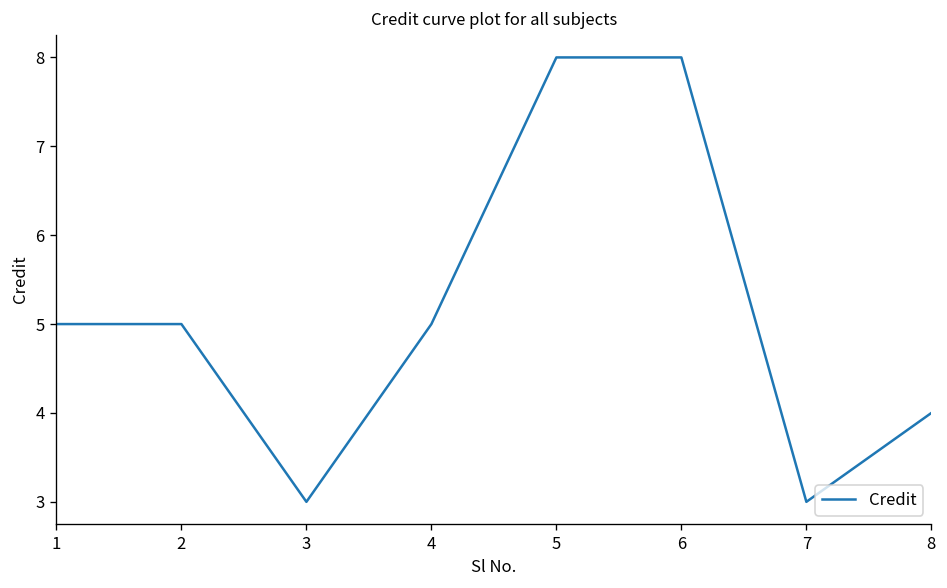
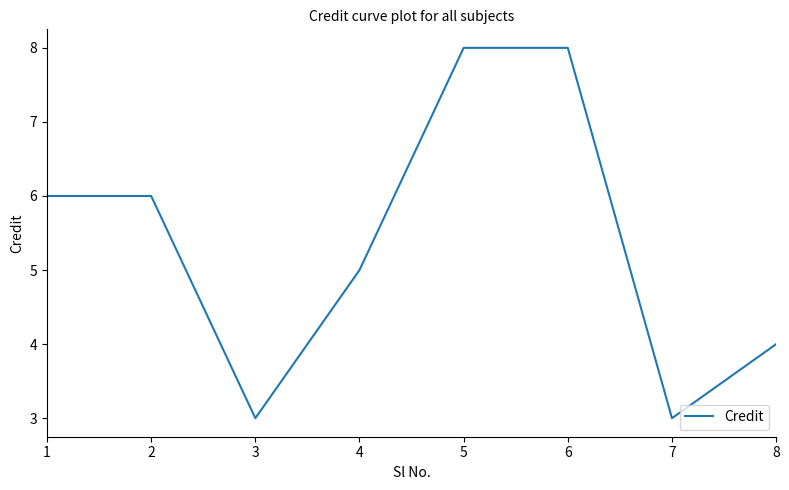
1: 5 -> 6
2: 5 -> 6
